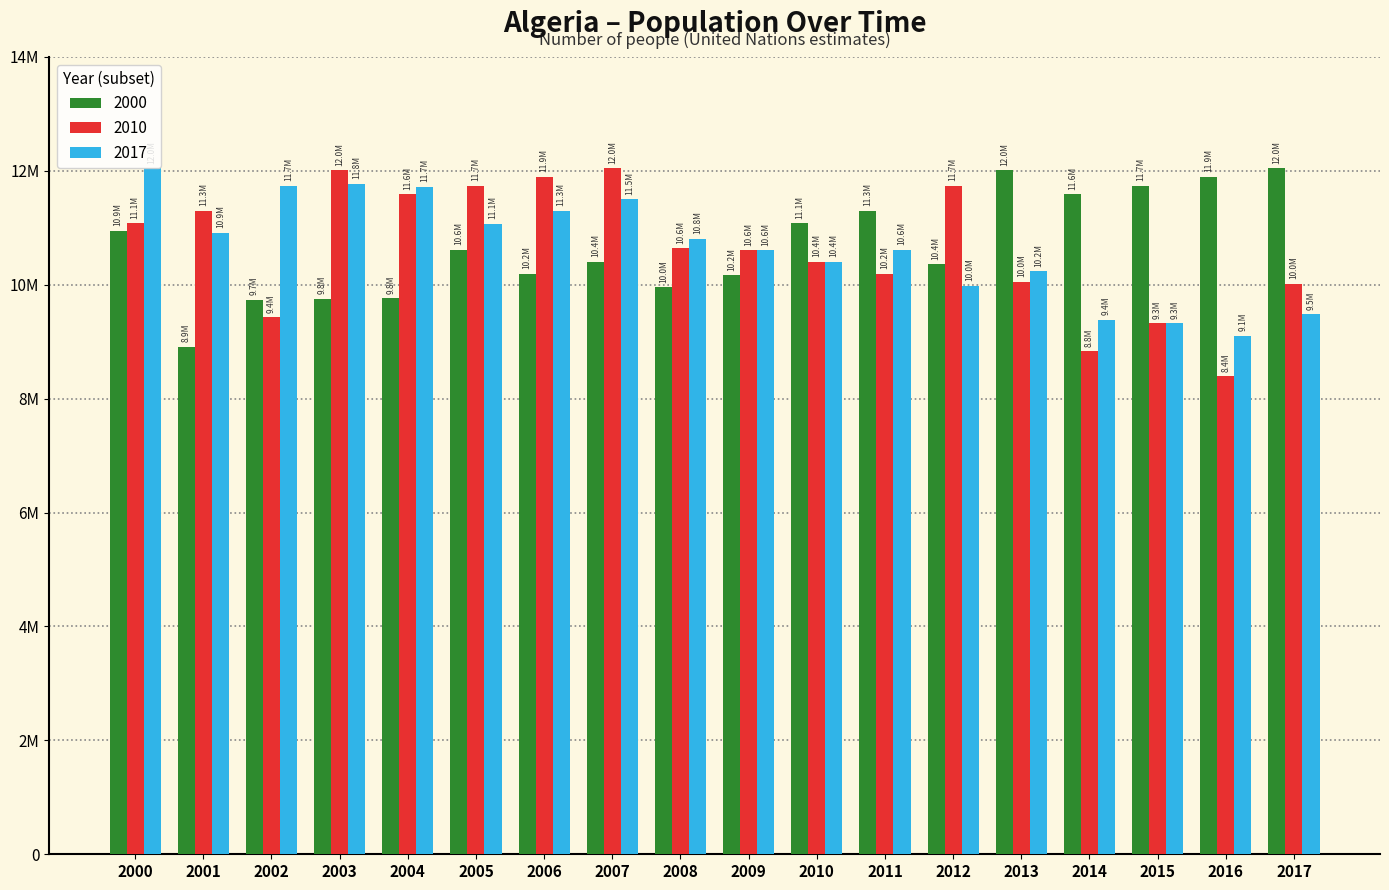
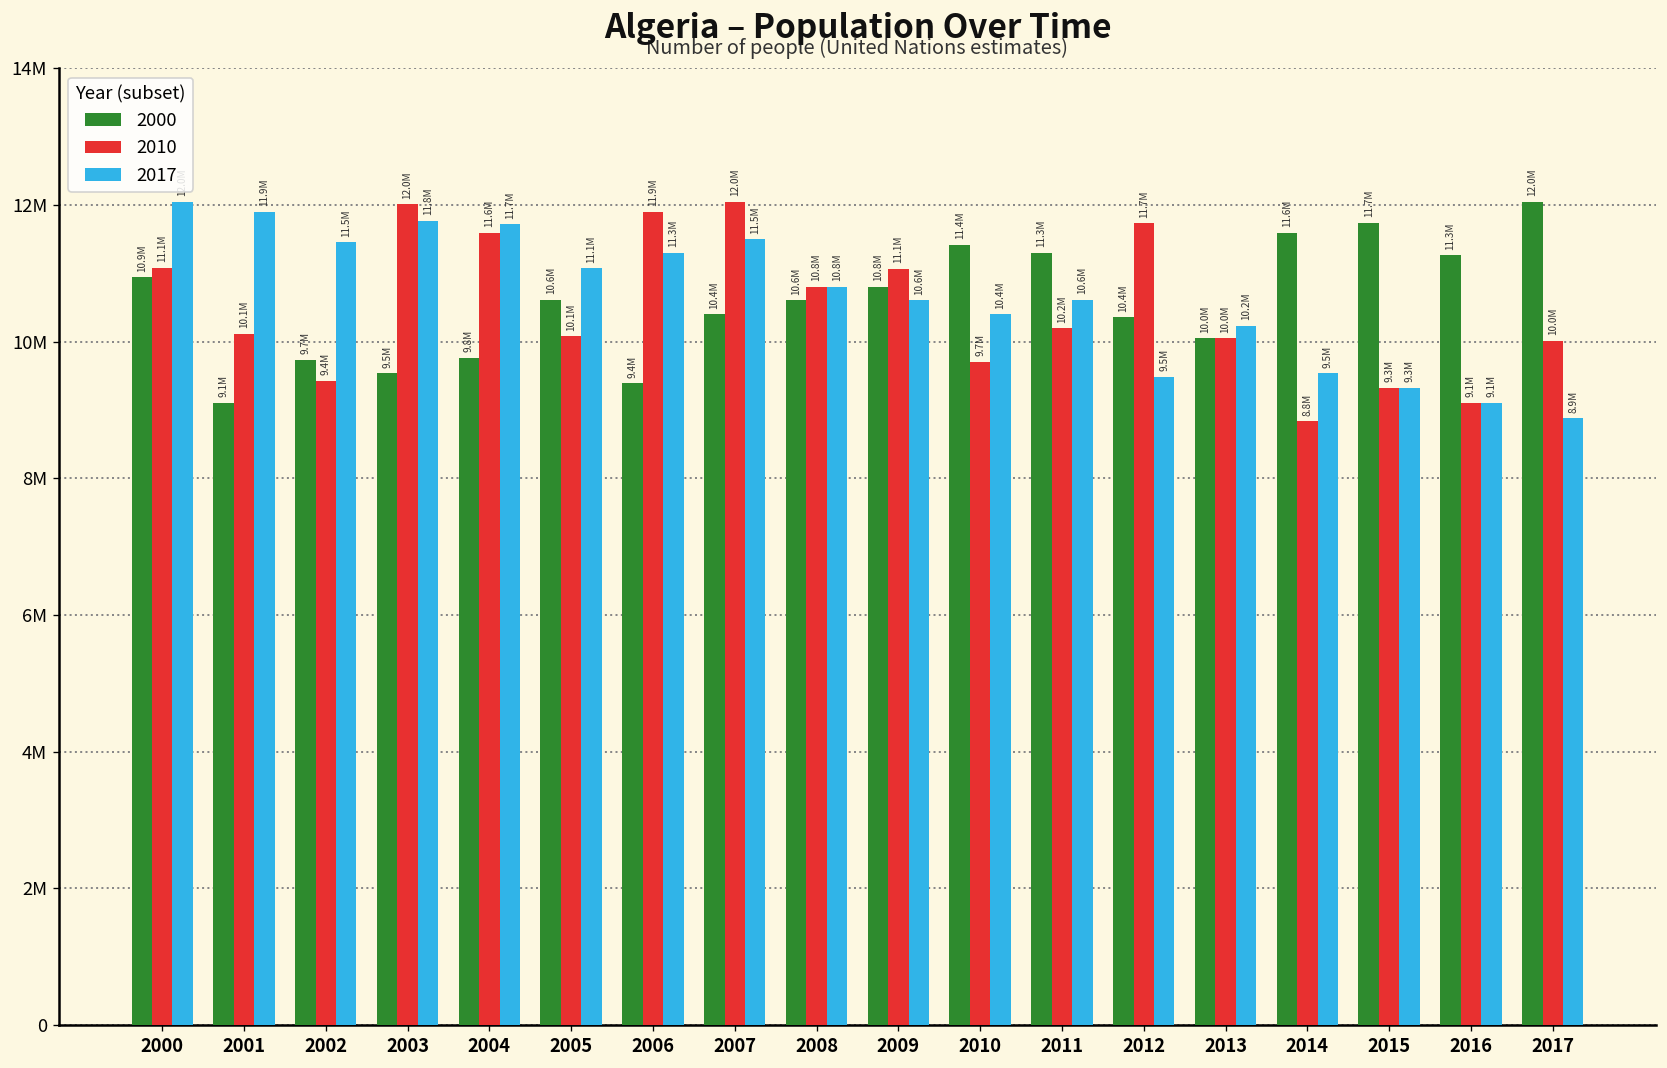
2000, 2001: 8.9M -> 9.1M
2010, 2001: 11.3M -> 10.1M
2017, 2001: 10.9M -> 11.9M
2017, 2002: 11.7M -> 11.5M
2000, 2003: 9.8M -> 9.5M
2010, 2005: 11.7M -> 10.1M
2000, 2006: 10.2M -> 9.4M
2000, 2008: 10.0M -> 10.6M
2010, 2008: 10.6M -> 10.8M
2000, 2009: 10.2M -> 10.8M
2010, 2009: 10.6M -> 11.1M
2000, 2010: 11.1M -> 11.4M
2010, 2010: 10.4M -> 9.7M
2017, 2012: 10.0M -> 9.5M
2000, 2013: 12.0M -> 10.0M
2017, 2014: 9.4M -> 9.5M
2000, 2016: 11.9M -> 11.3M
2010, 2016: 8.4M -> 9.1M
2017, 2017: 9.5M -> 8.9M
